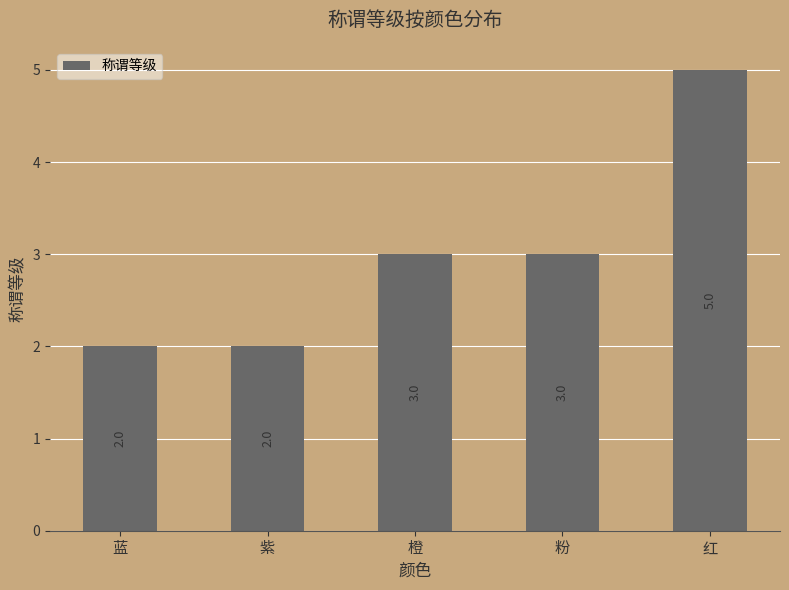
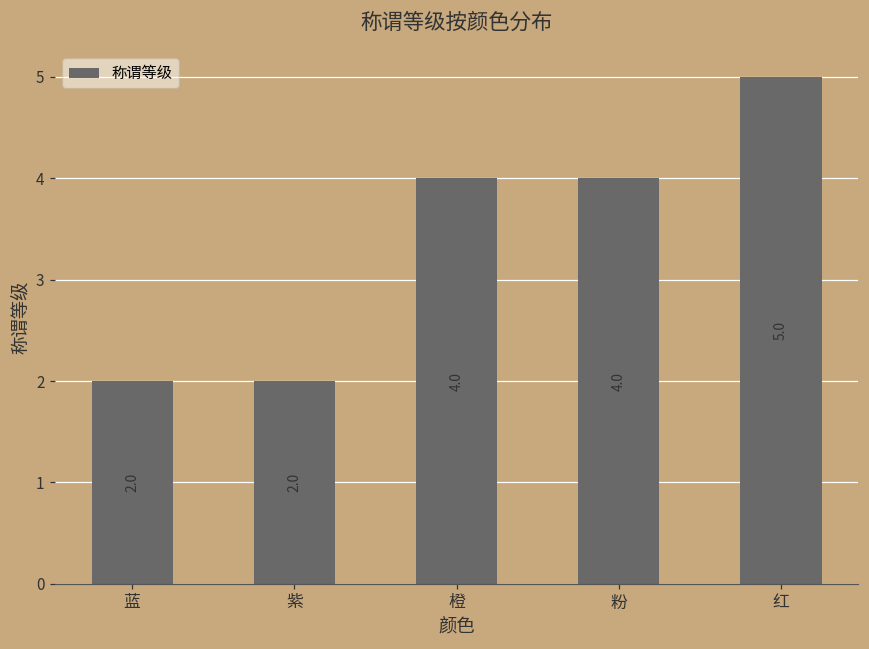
橙: 3.0 -> 4.0
粉: 3.0 -> 4.0
